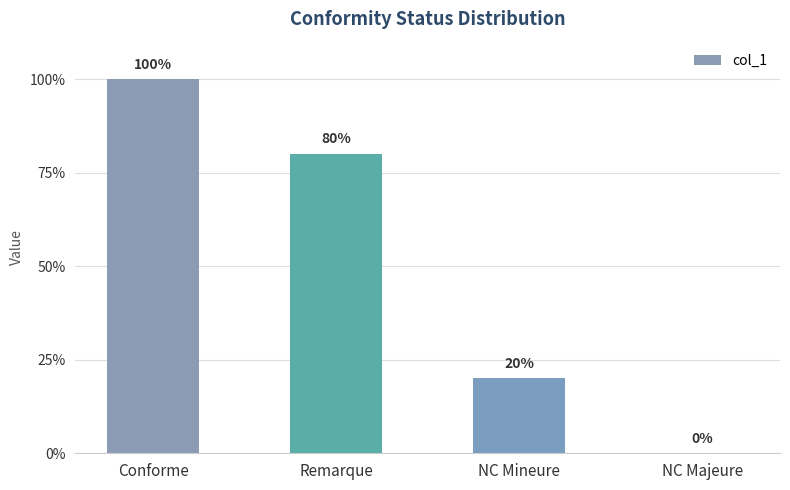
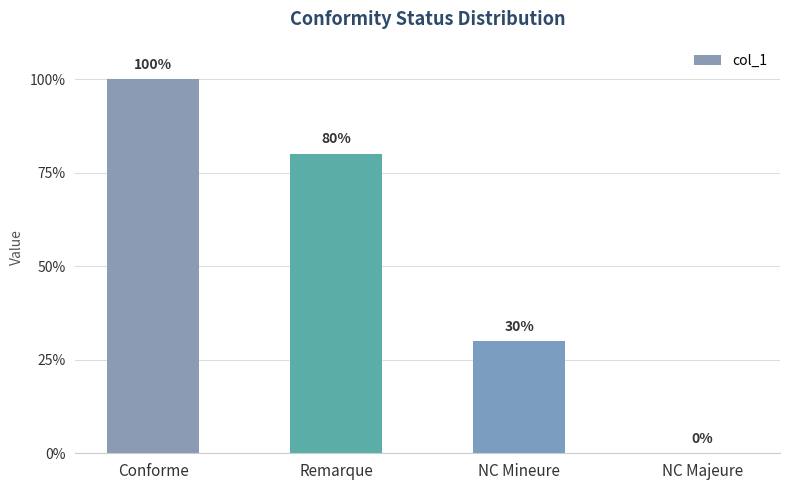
NC Mineure: 20% -> 30%
